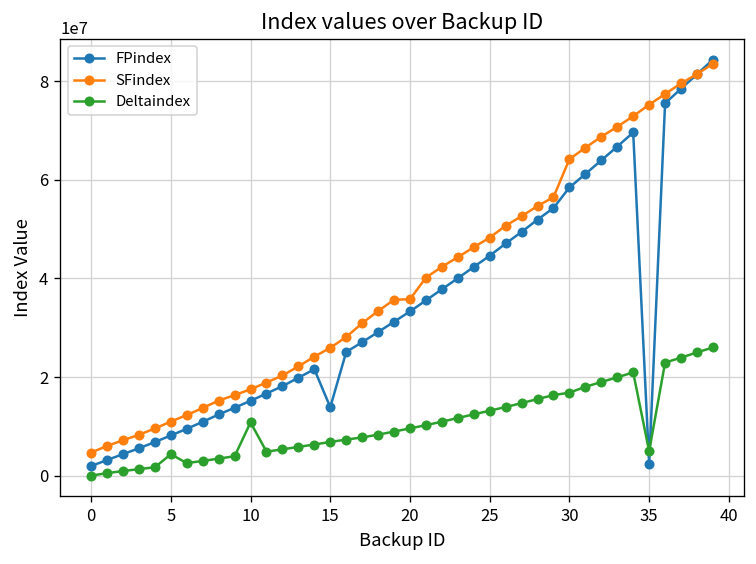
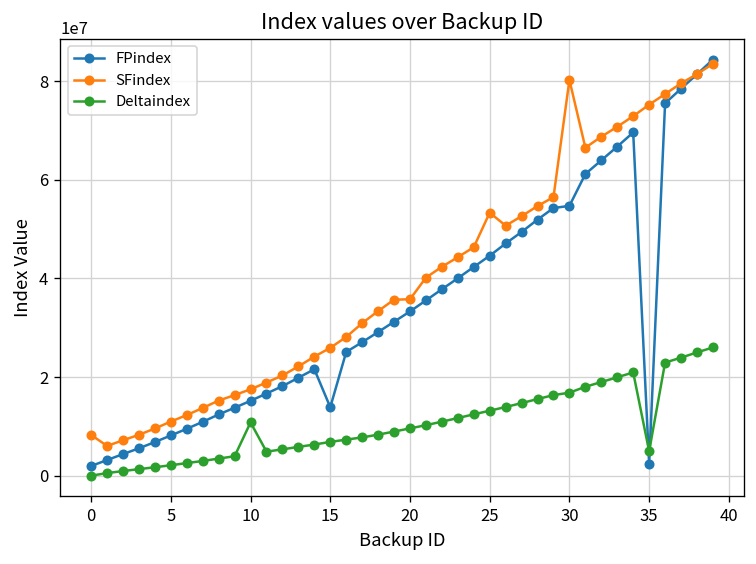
SFindex, 0: 5000000 -> 8000000
Deltaindex, 5: 4000000 -> 2000000
SFindex, 25: 48000000 -> 53000000
FPindex, 30: 58000000 -> 55000000
SFindex, 30: 64000000 -> 80000000
